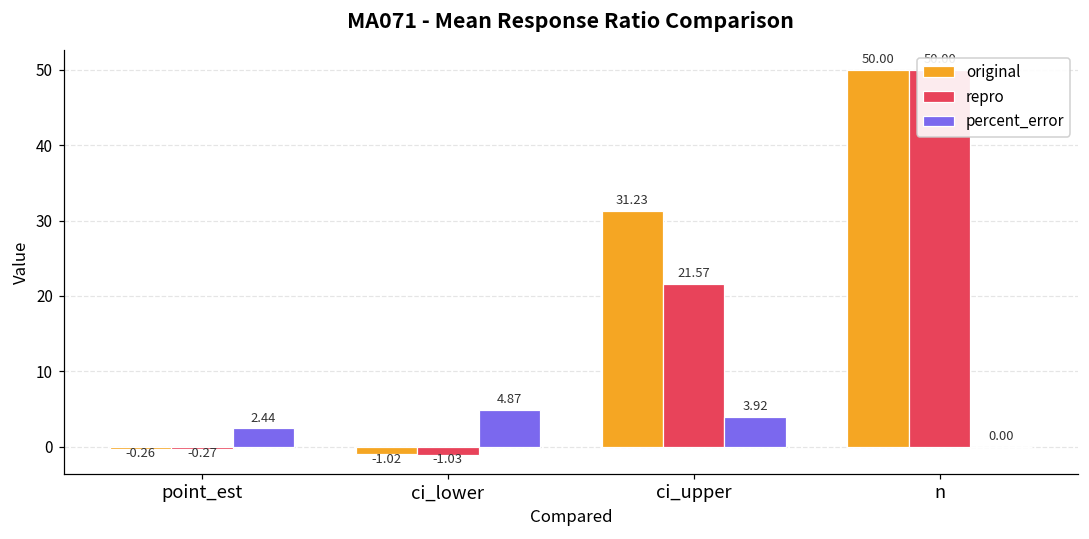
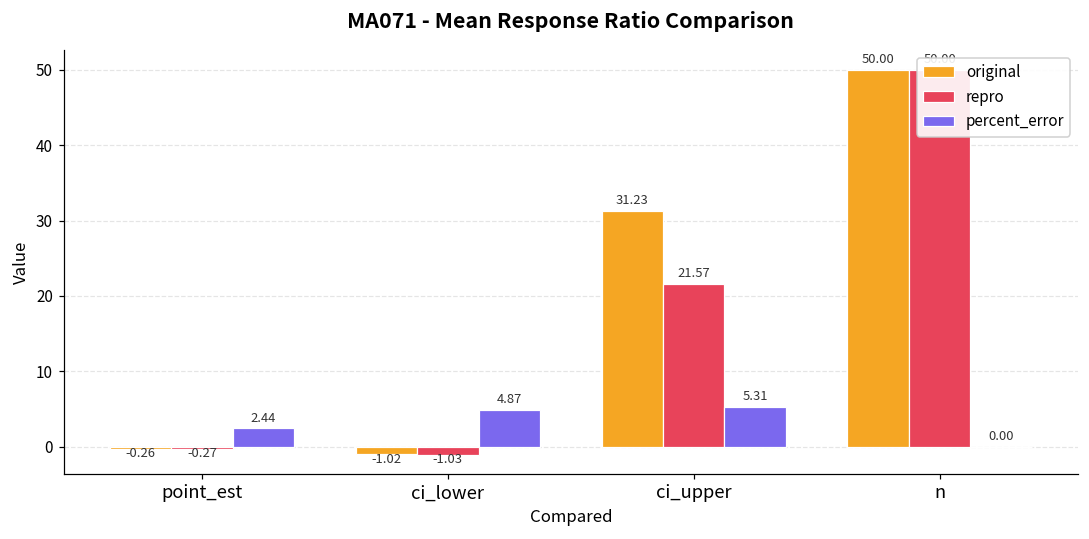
percent_error, ci_upper: 3.92 -> 5.31
